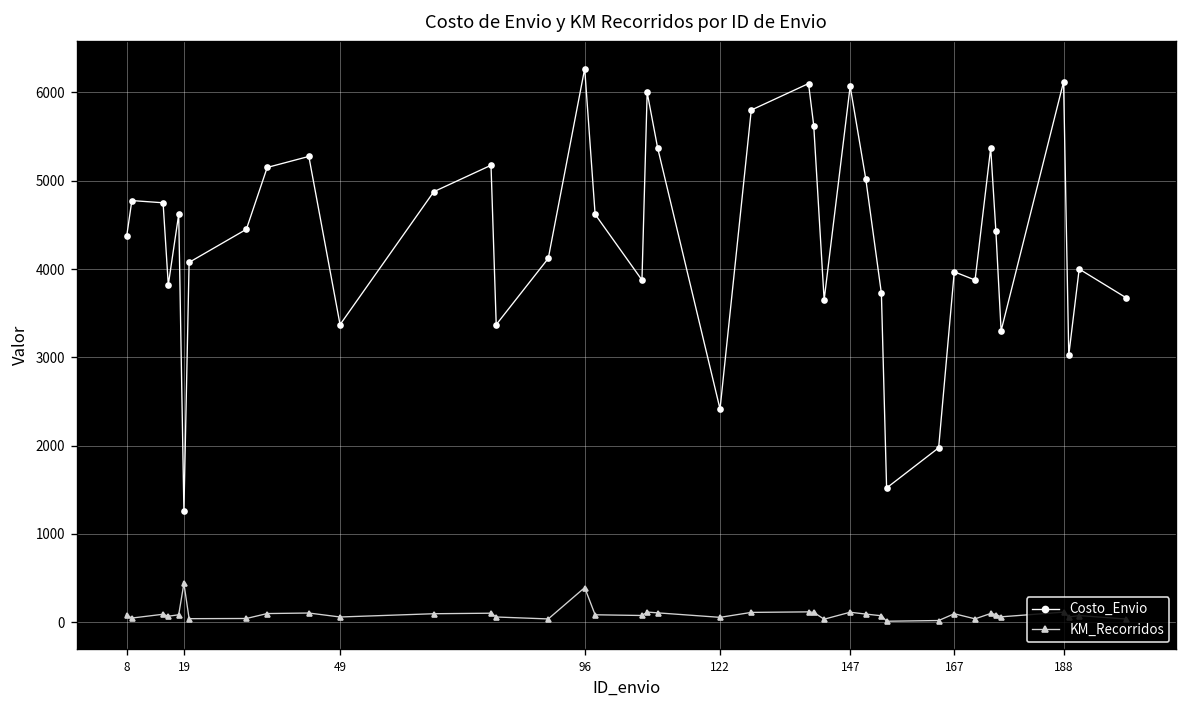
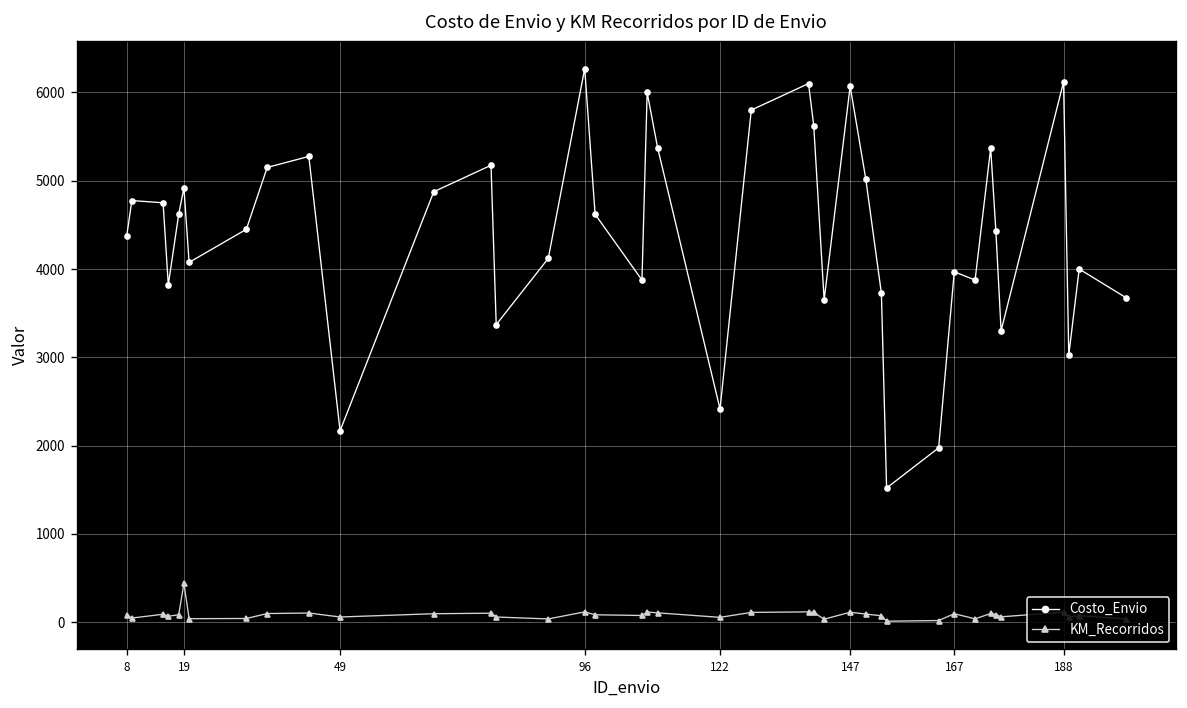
Costo_Envio, 19: 1300 -> 4900
Costo_Envio, 49: 3400 -> 2200
KM_Recorridos, 96: 400 -> 100
